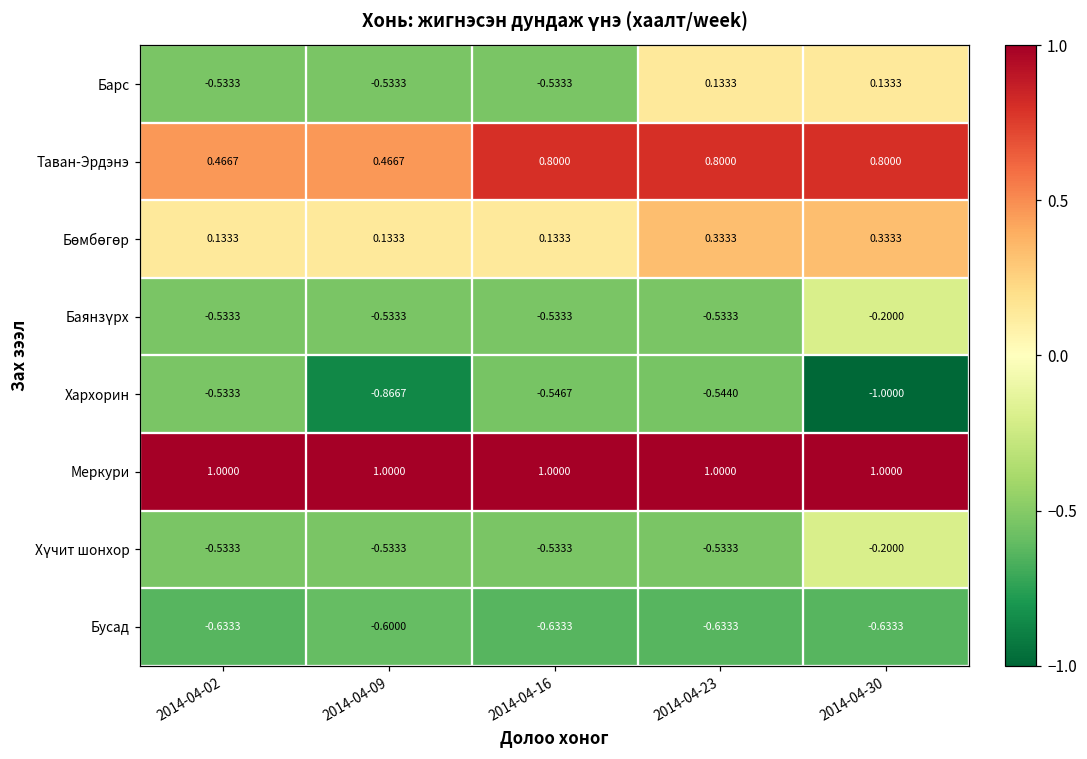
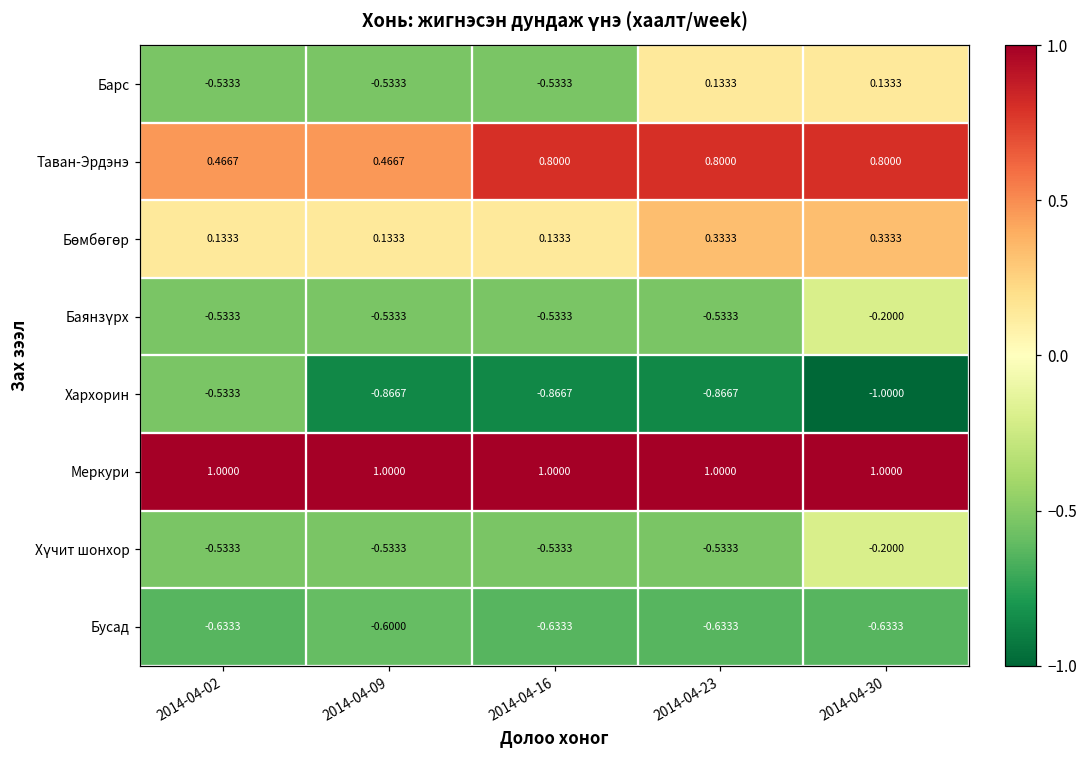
Хархорин, 2014-04-16: -0.5467 -> -0.8667
Хархорин, 2014-04-23: -0.5440 -> -0.8667
